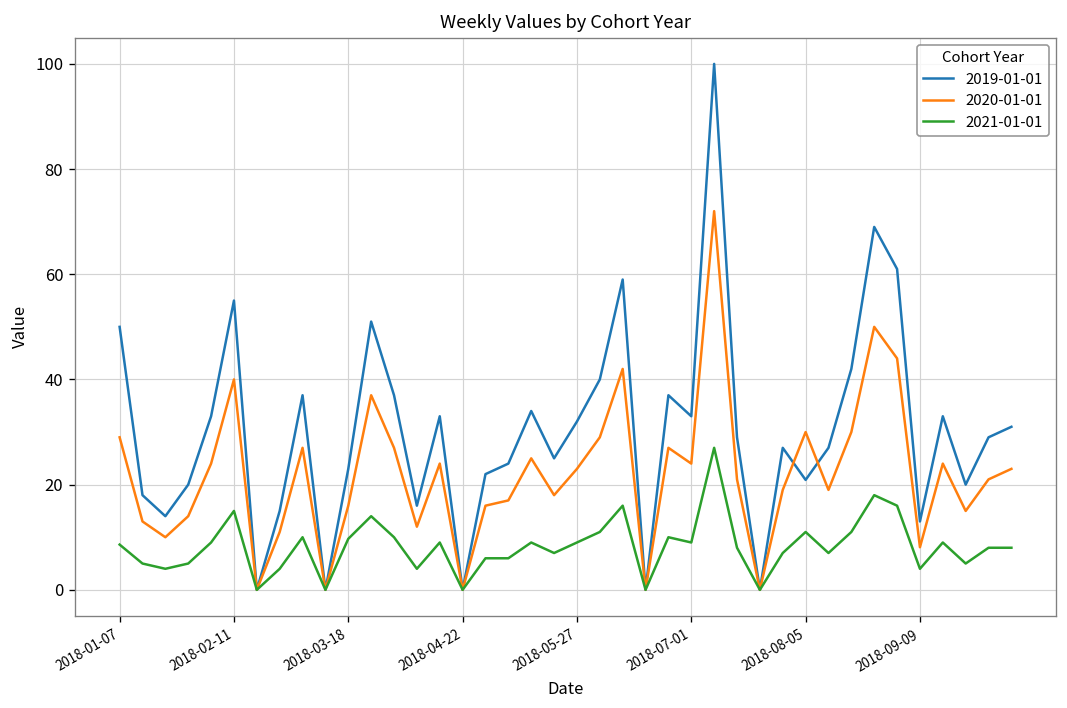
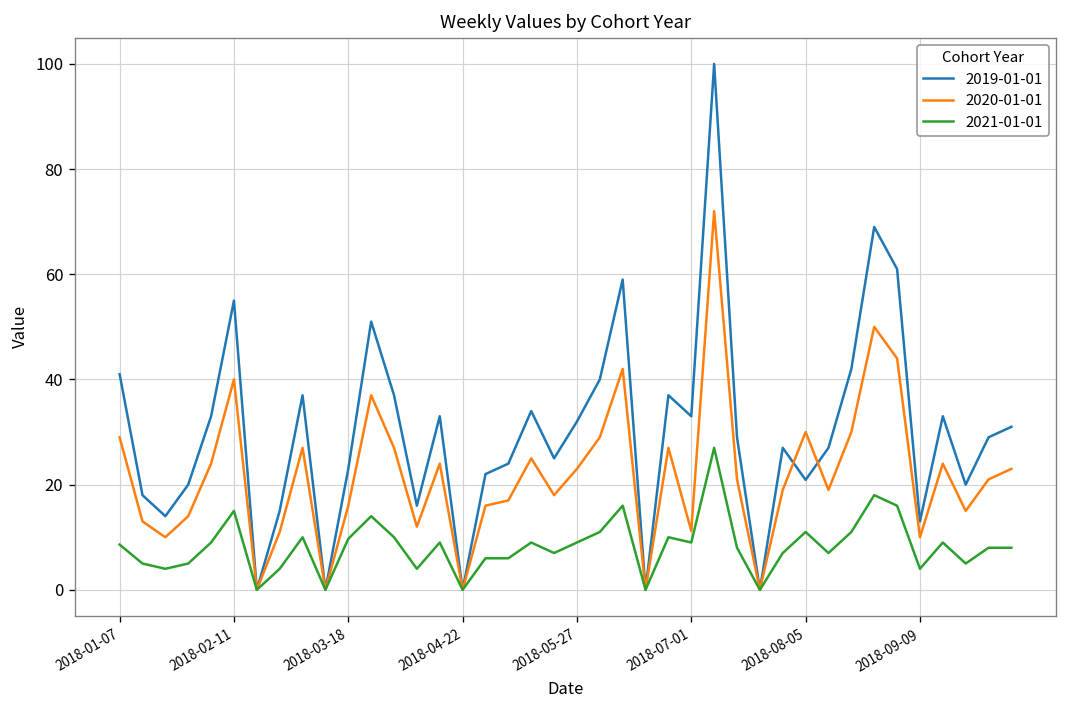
2019-01-01, 2018-01-07: 50 -> 41
2020-01-01, 2018-07-01: 24 -> 11
2020-01-01, 2018-09-09: 8 -> 10
